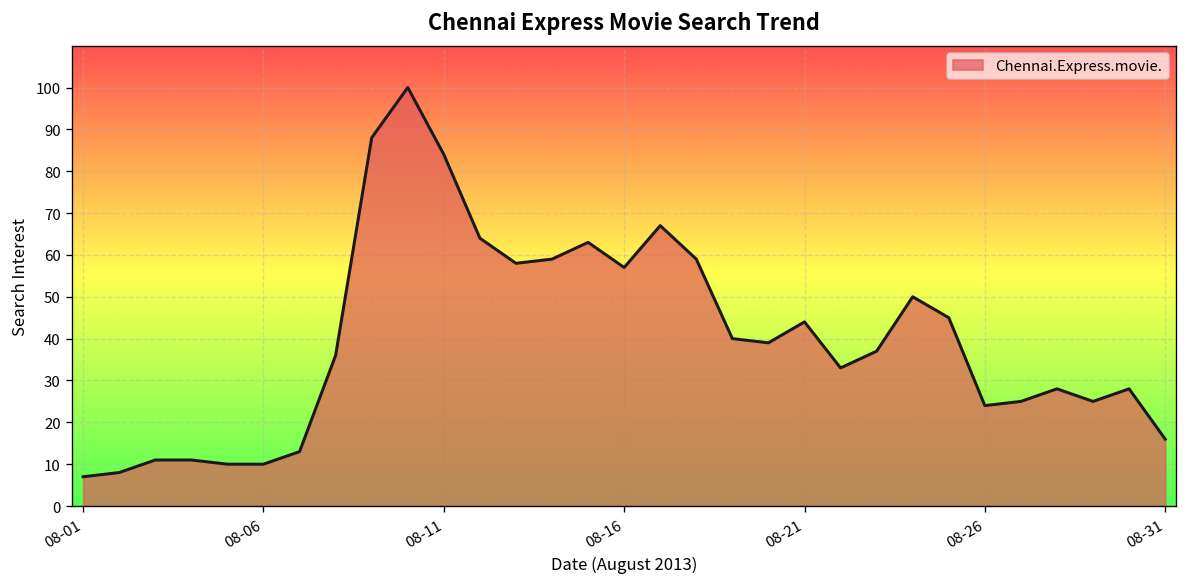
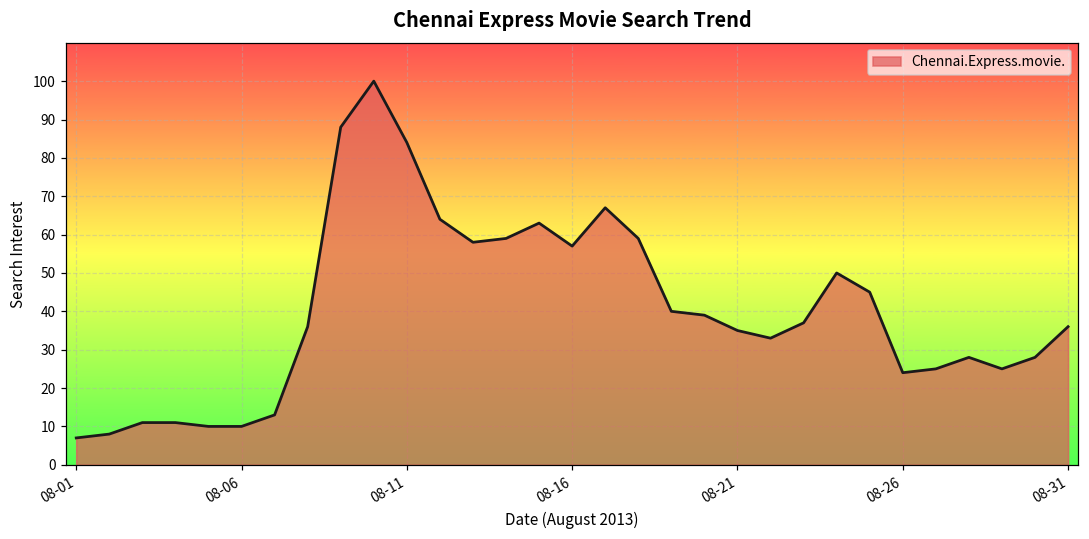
08-21: 44 -> 35
08-31: 16 -> 36
